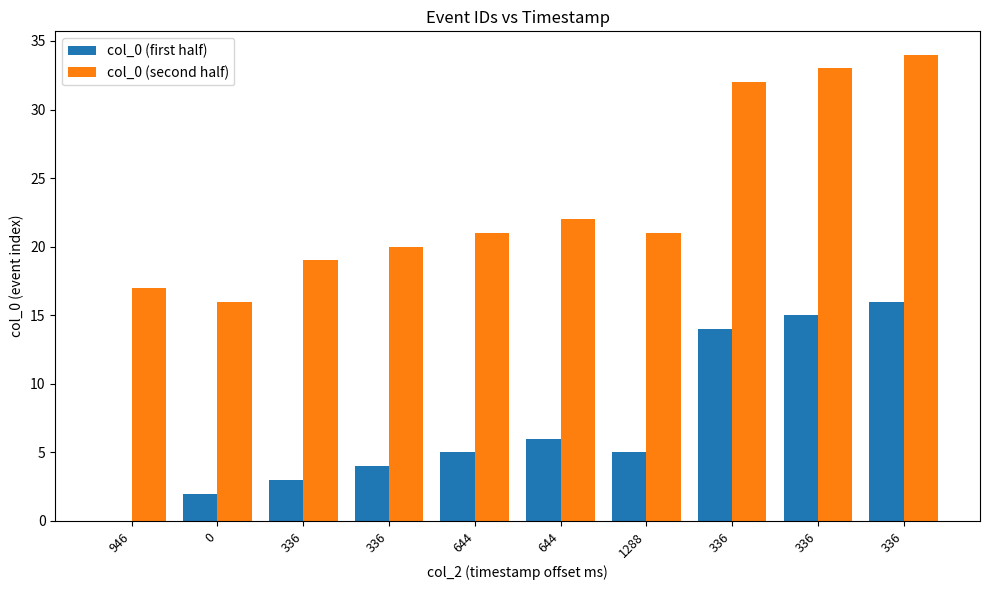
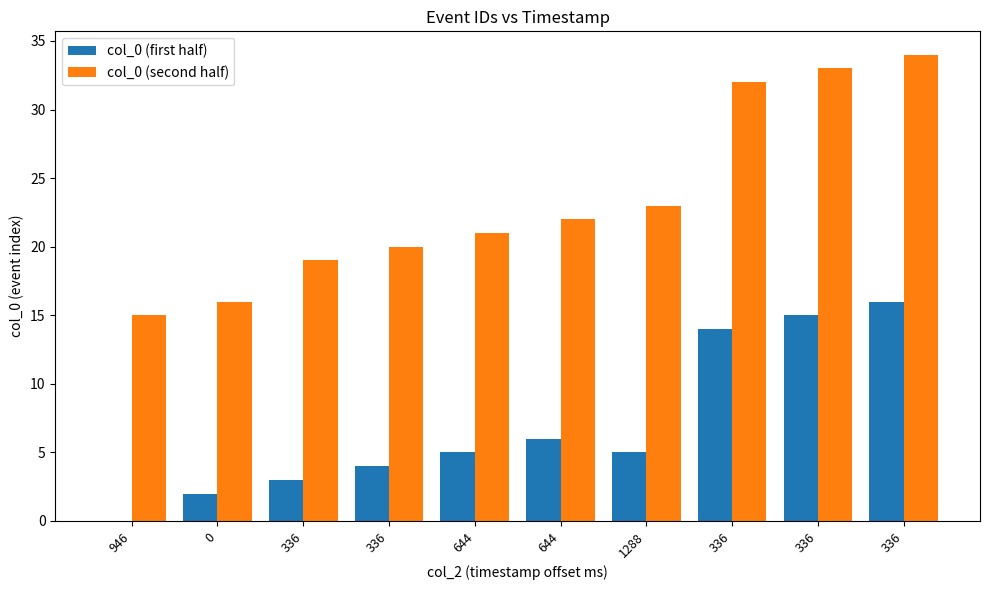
col_0 (second half), 946: 17 -> 15
col_0 (second half), 1288: 21 -> 23
